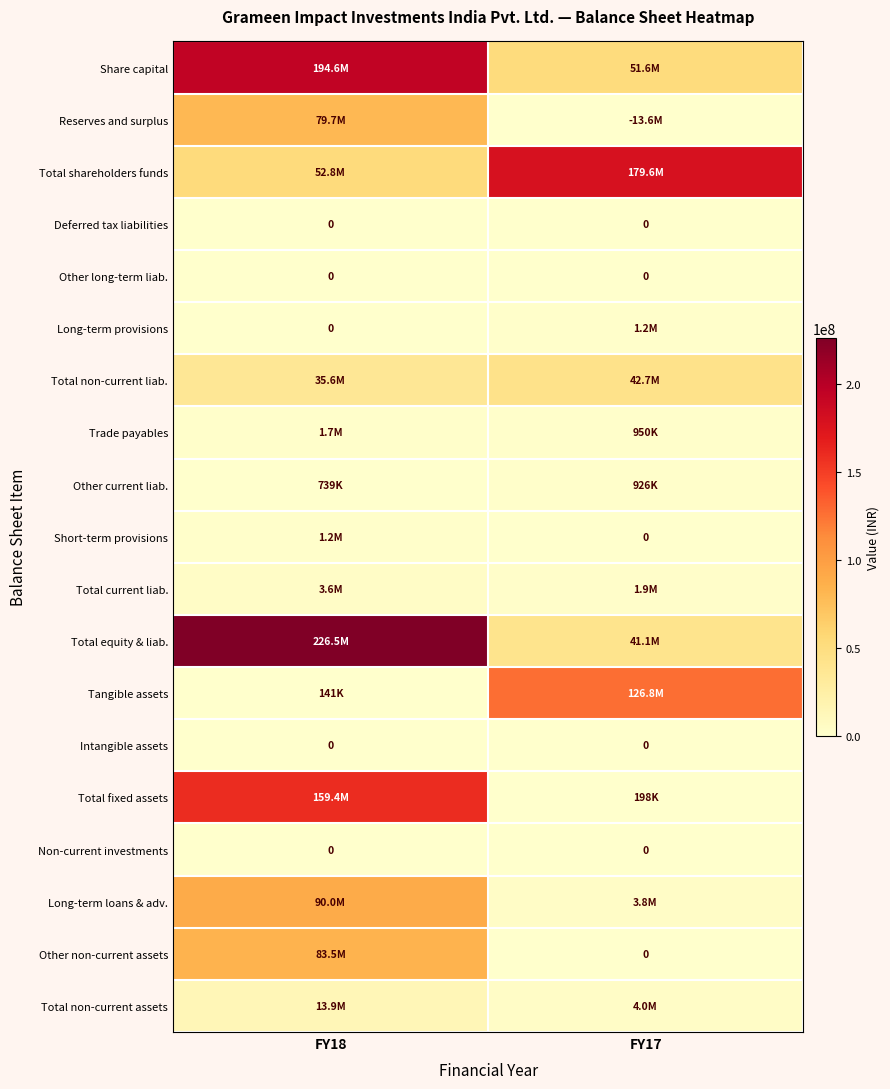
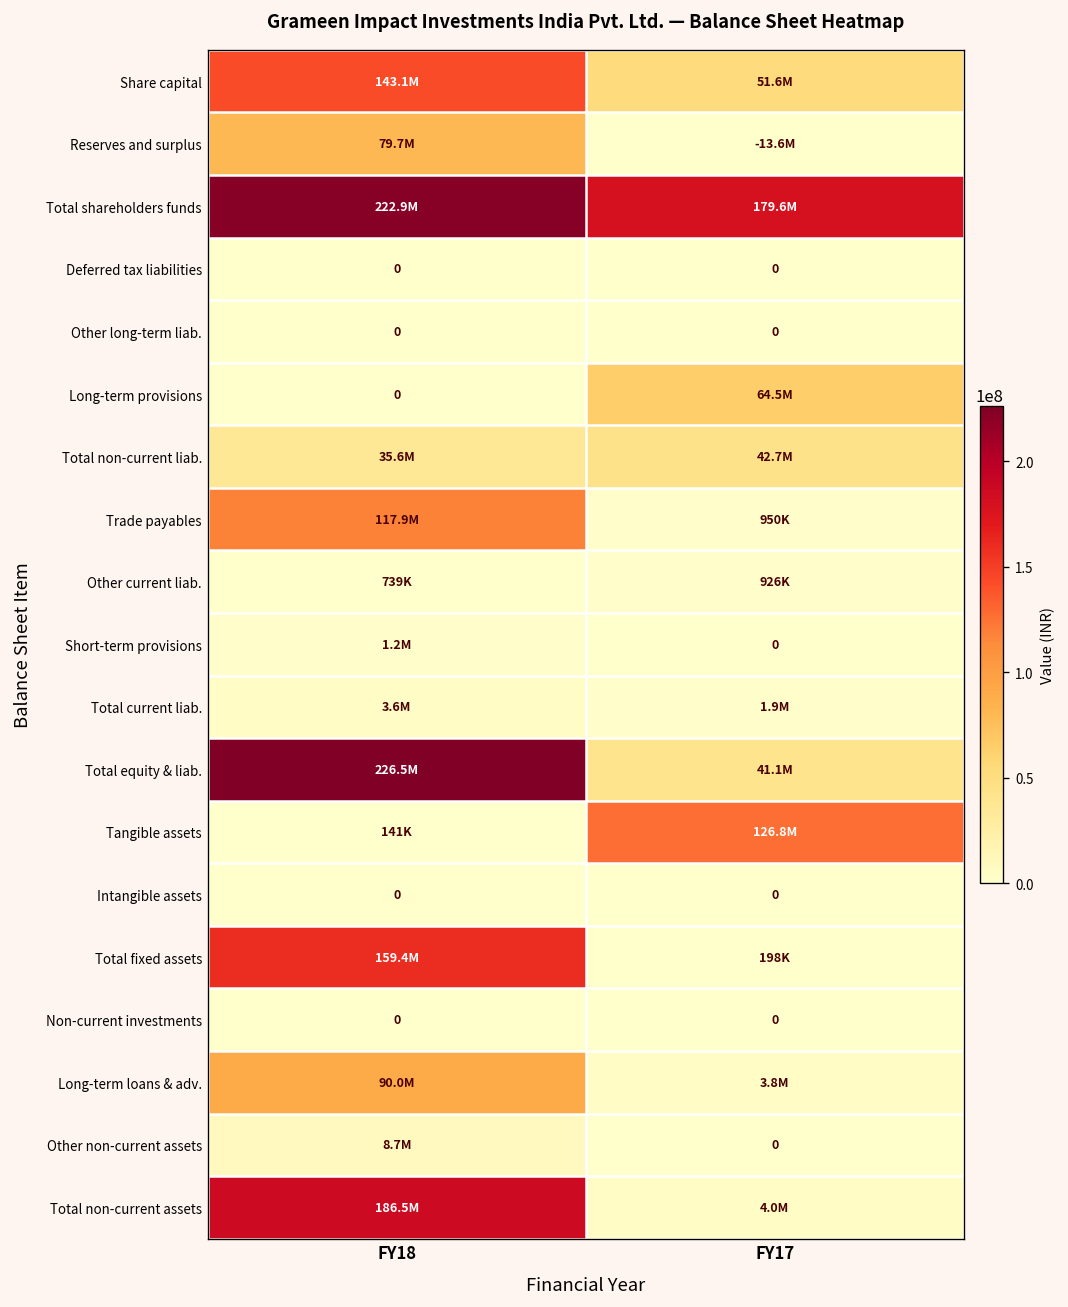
Share capital, FY18: 194.6M -> 143.1M
Total shareholders funds, FY18: 52.8M -> 222.9M
Long-term provisions, FY17: 1.2M -> 64.5M
Trade payables, FY18: 1.7M -> 117.9M
Other non-current assets, FY18: 83.5M -> 8.7M
Total non-current assets, FY18: 13.9M -> 186.5M
